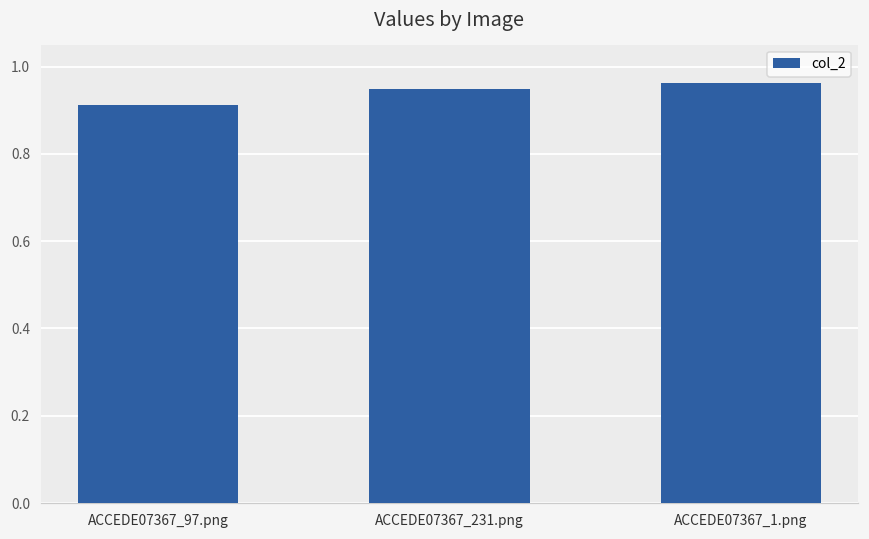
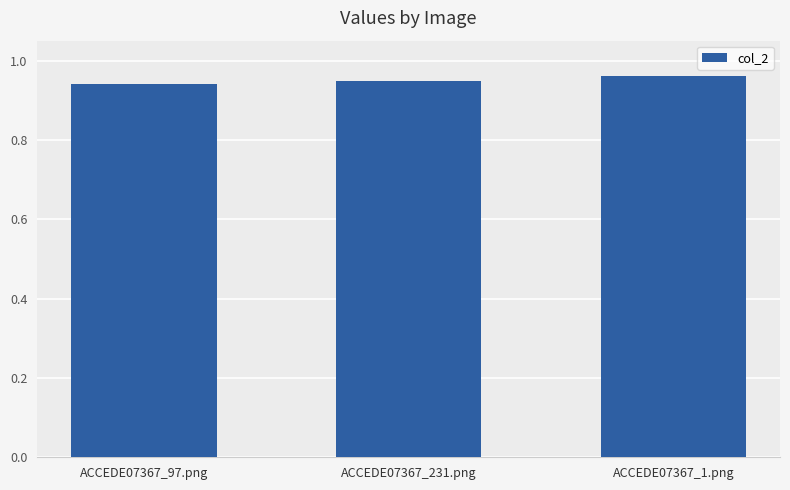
ACCEDE07367_97.png: 0.91 -> 0.94
